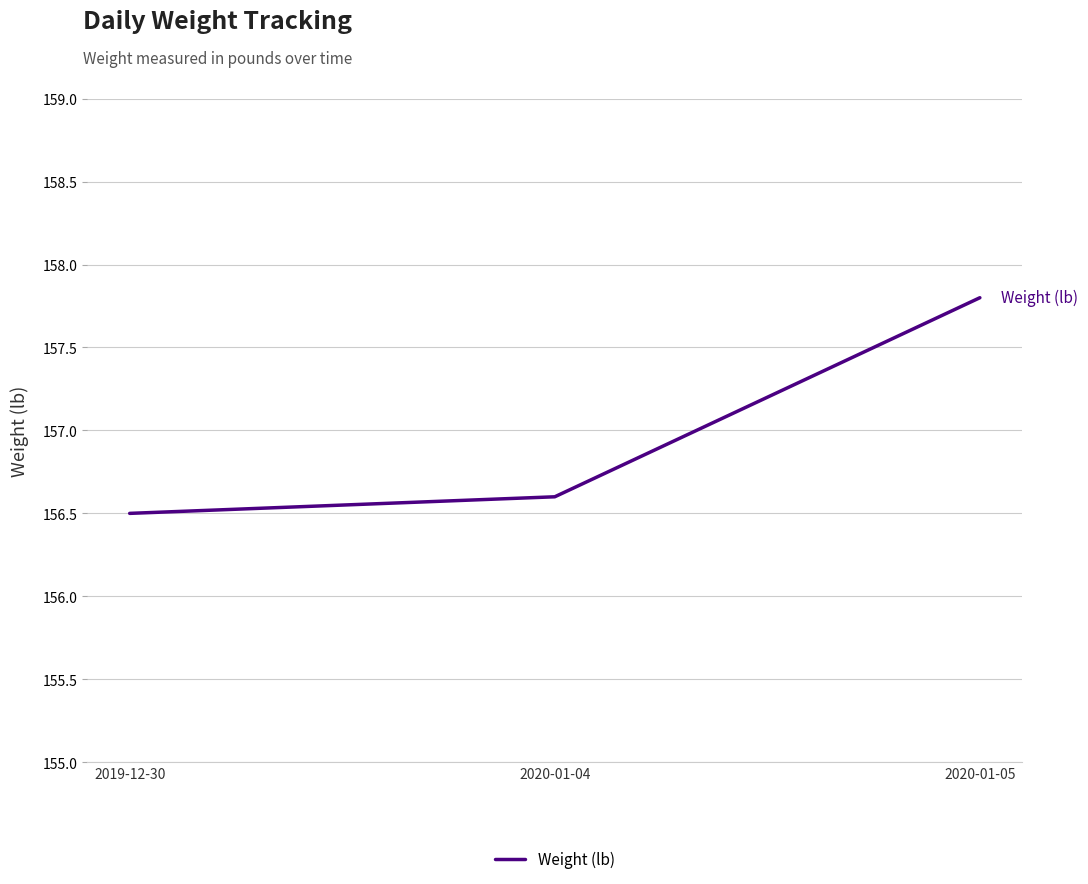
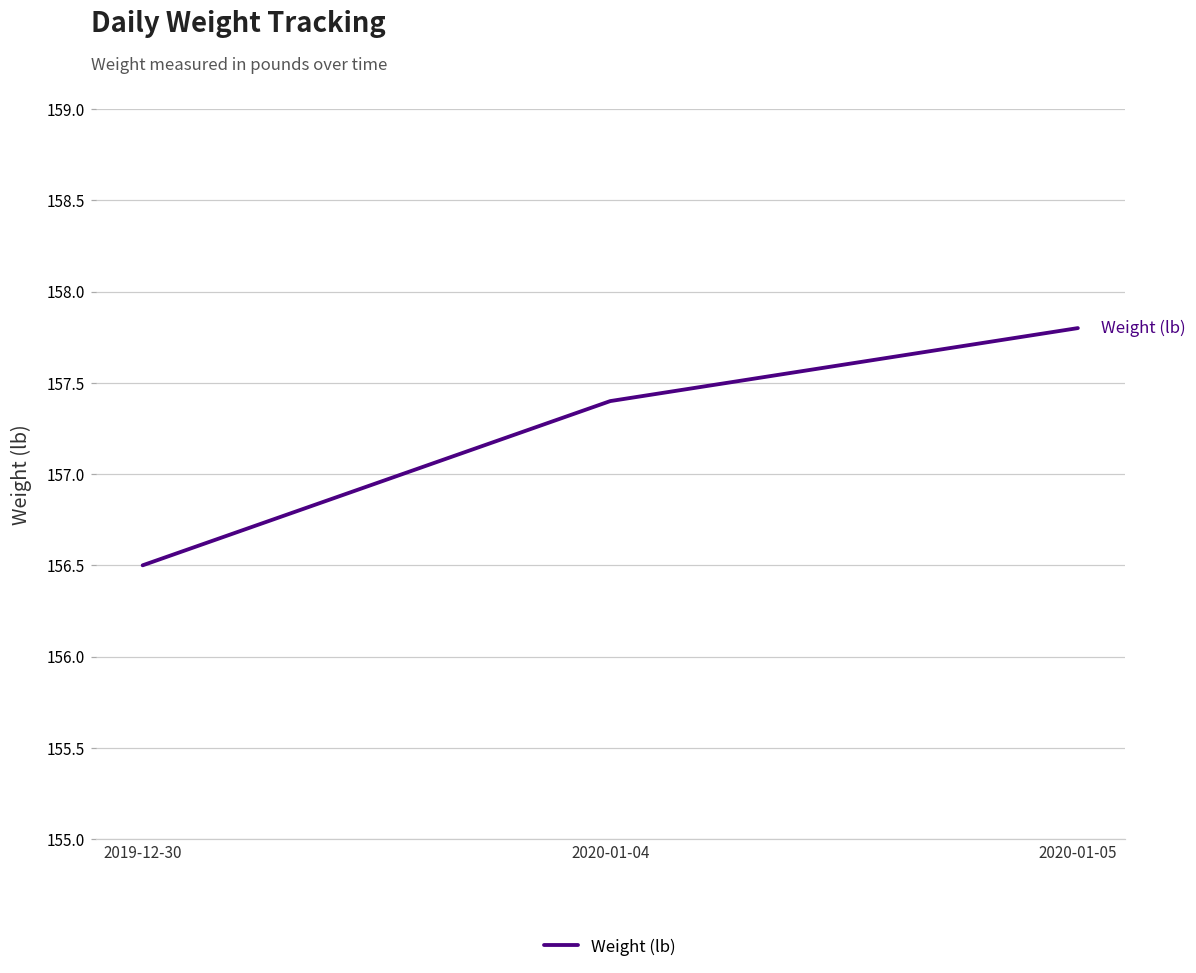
2020-01-04: 156.6 -> 157.4
